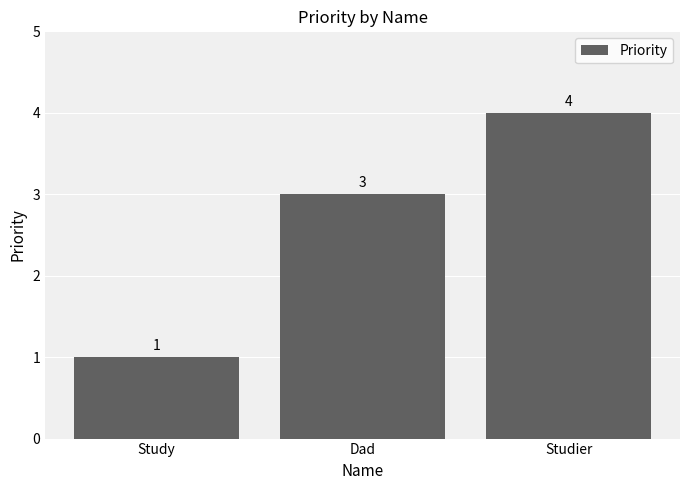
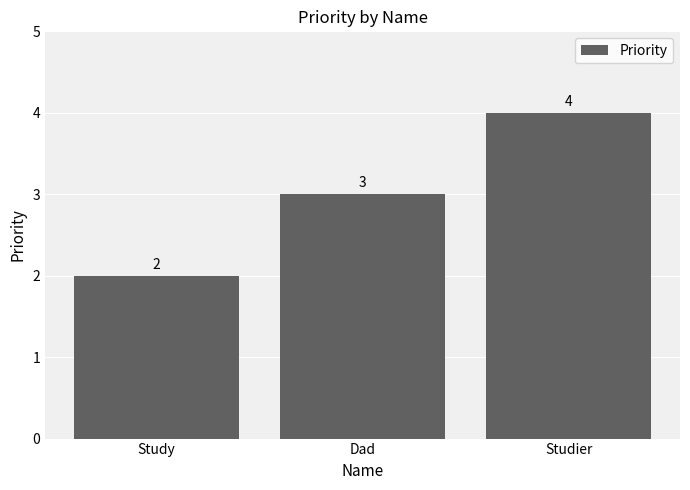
Study: 1 -> 2
